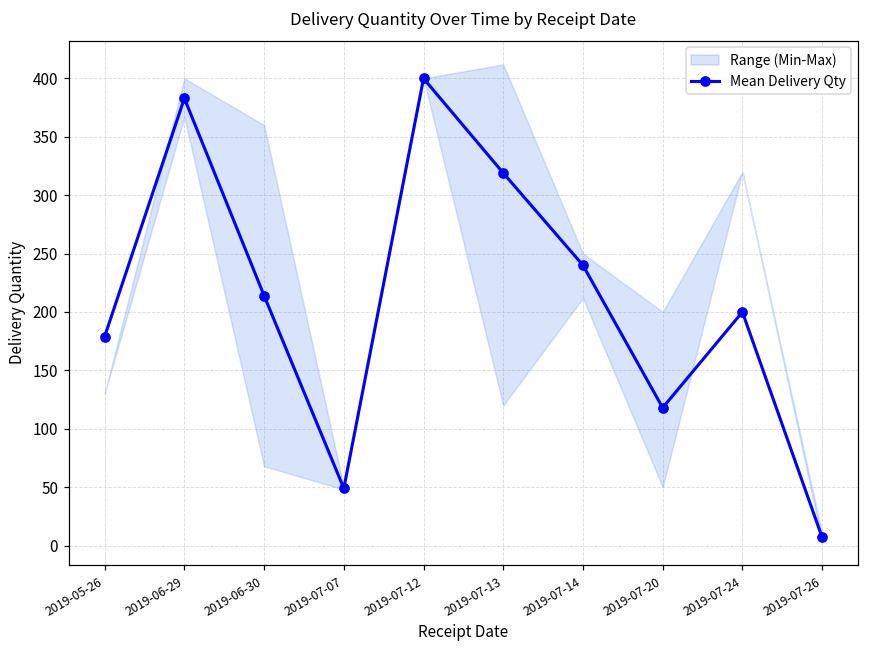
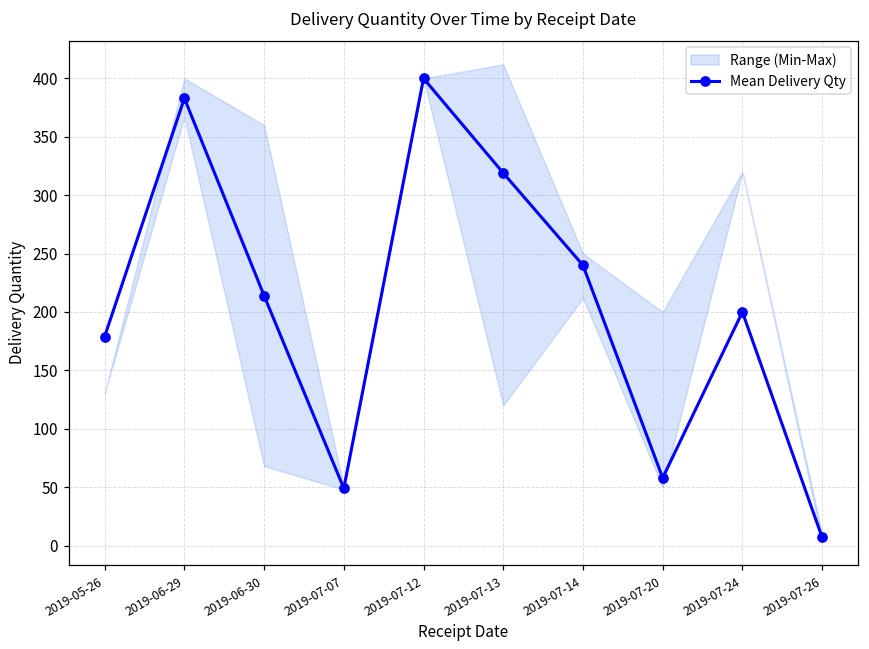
Mean Delivery Qty, 2019-07-20: 118 -> 58
